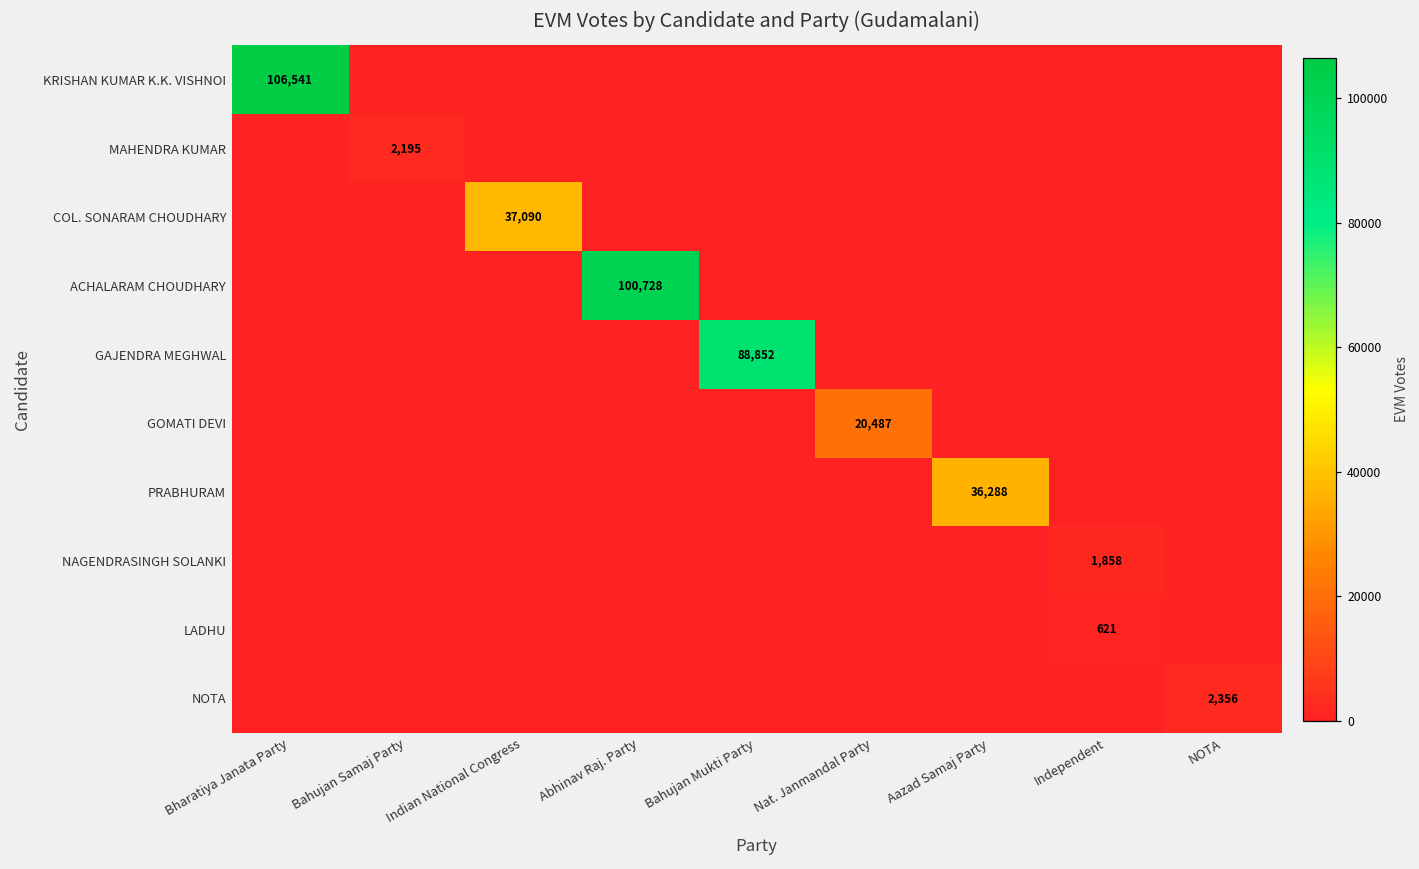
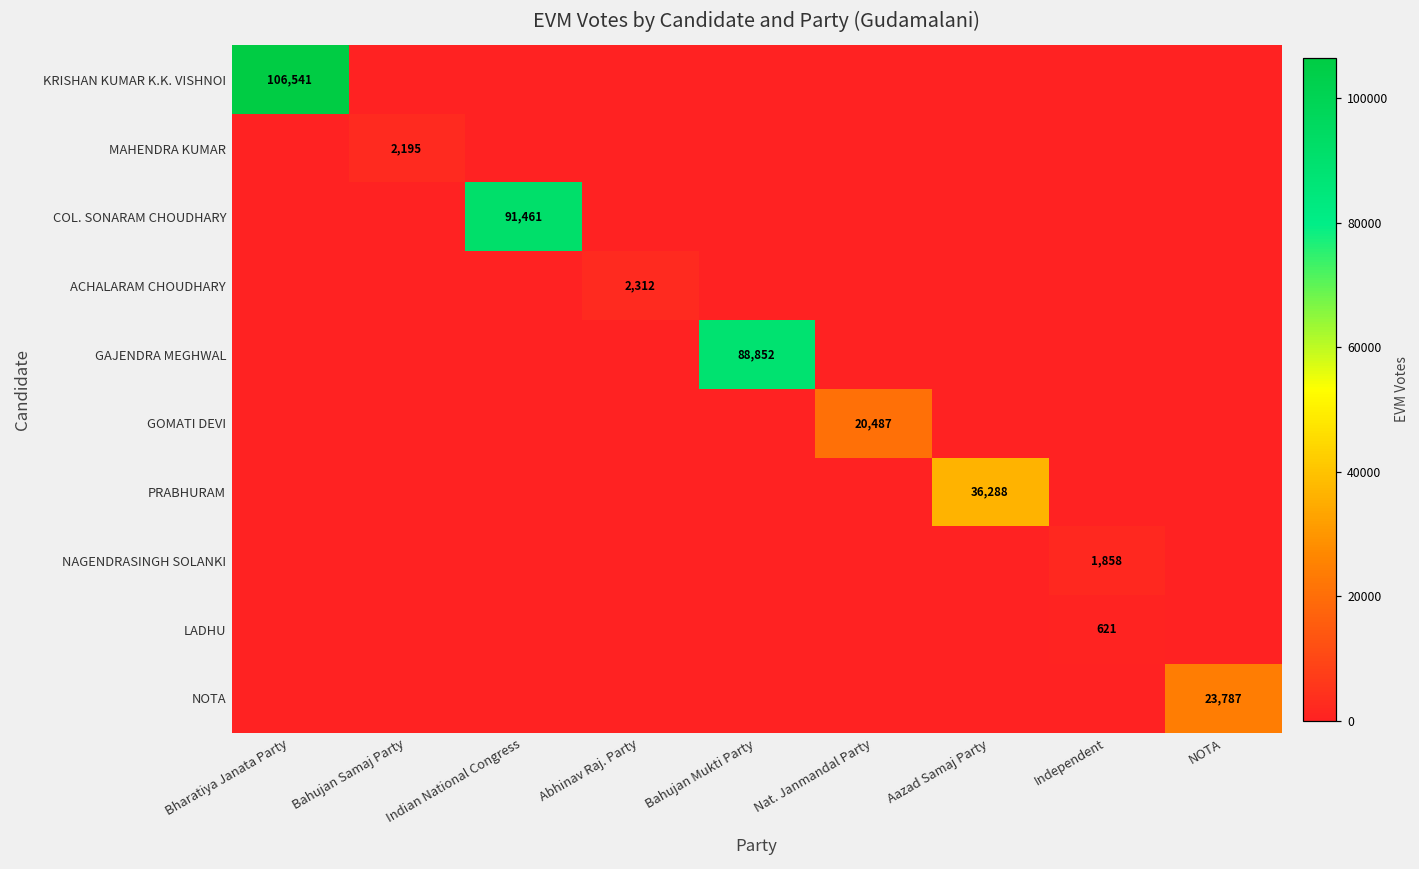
COL. SONARAM CHOUDHARY, Indian National Congress: 37,090 -> 91,461
ACHALARAM CHOUDHARY, Abhinav Raj. Party: 100,728 -> 2,312
NOTA, NOTA: 2,356 -> 23,787
